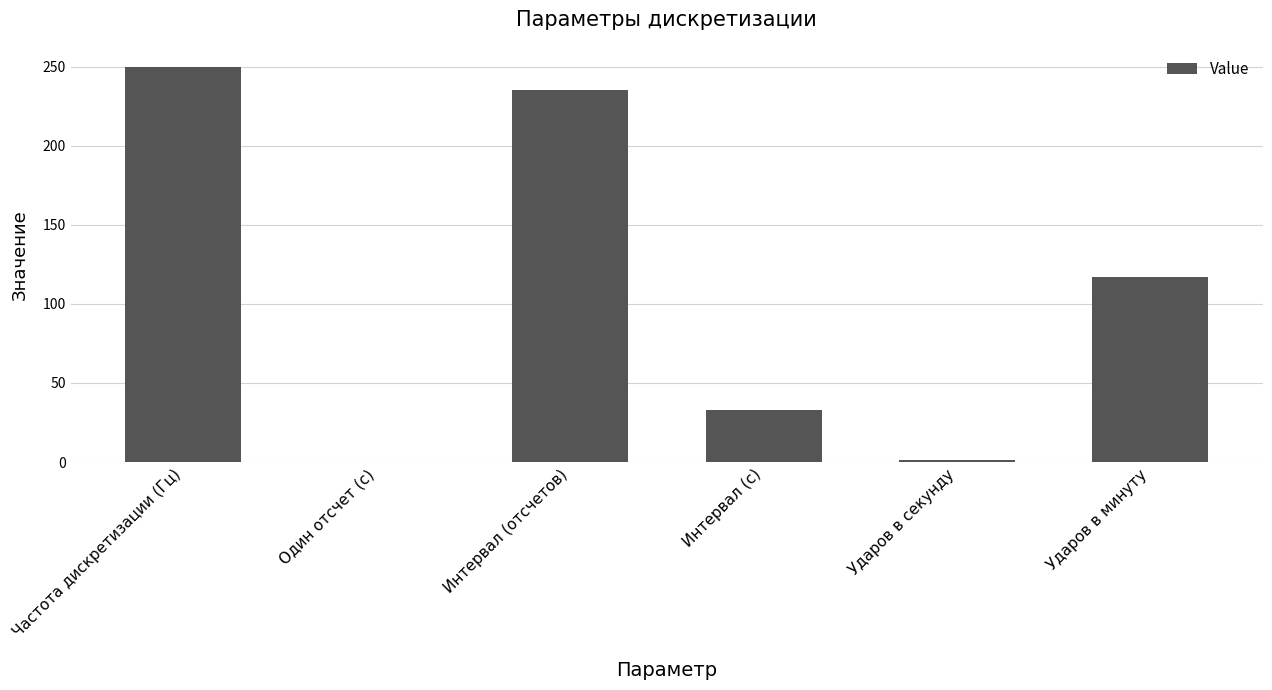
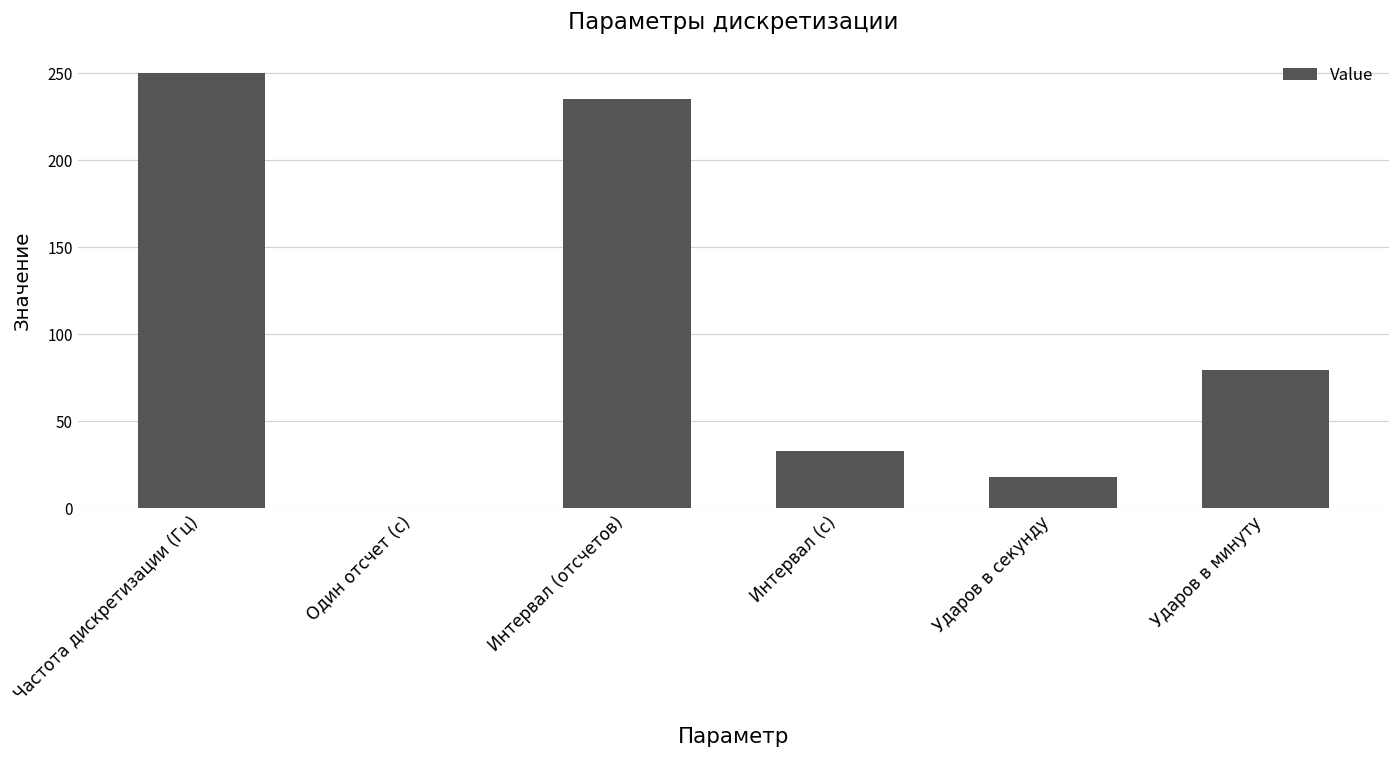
Ударов в секунду: 1 -> 18
Ударов в минуту: 117 -> 79
